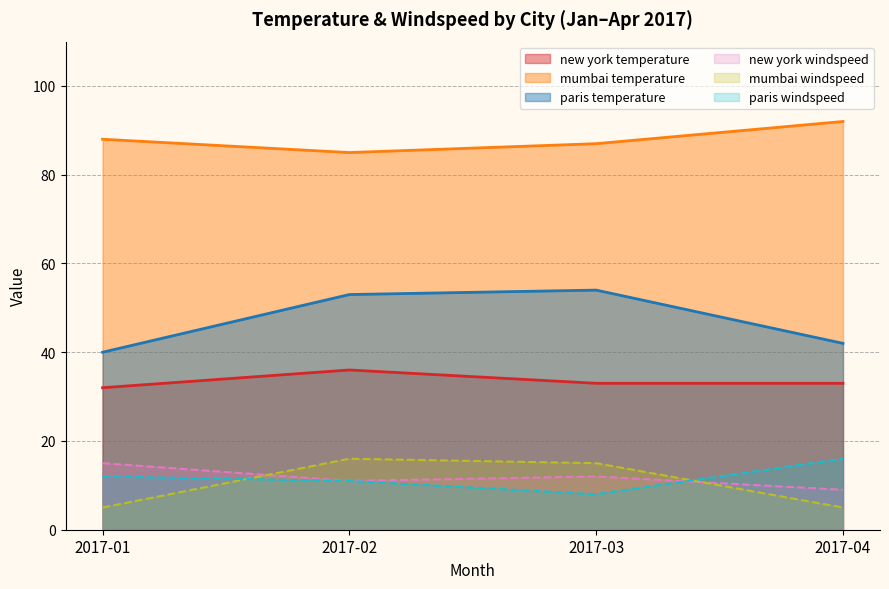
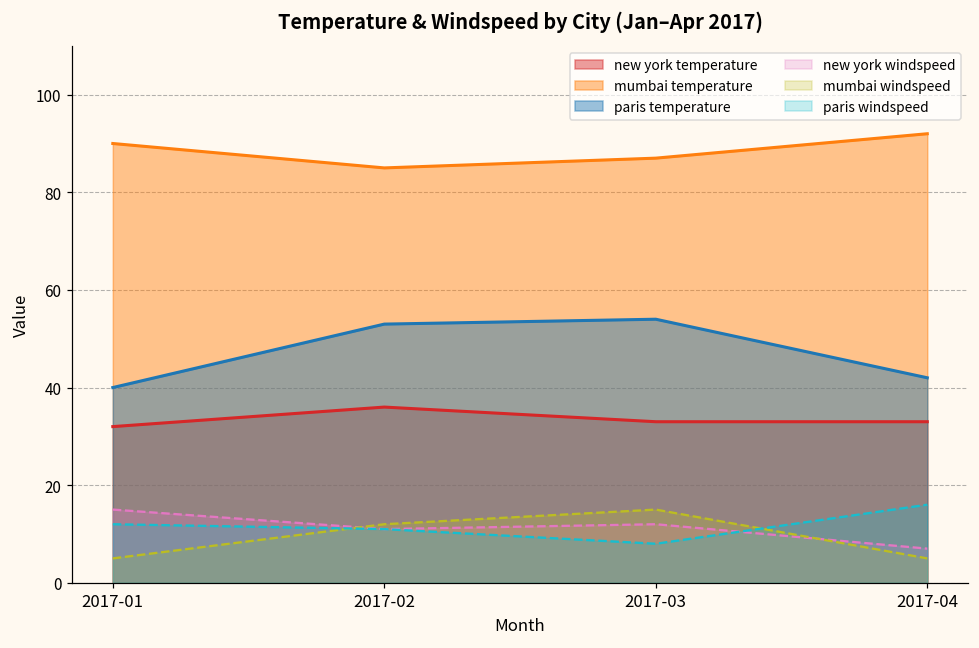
mumbai temperature, 2017-01: 88 -> 90
mumbai windspeed, 2017-02: 16 -> 12
new york windspeed, 2017-04: 9 -> 7
